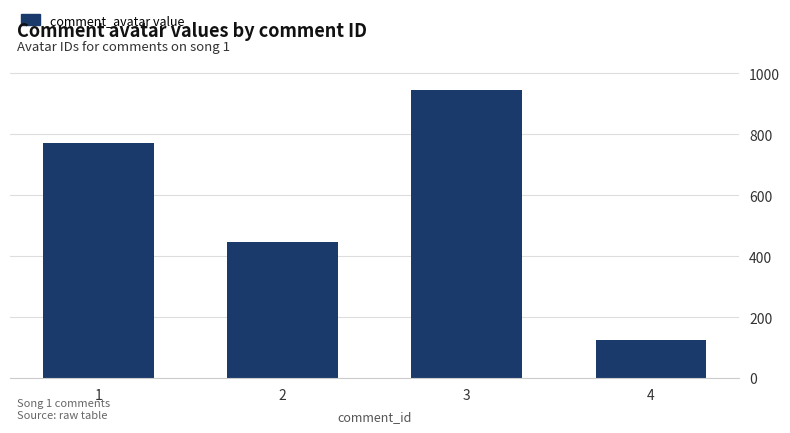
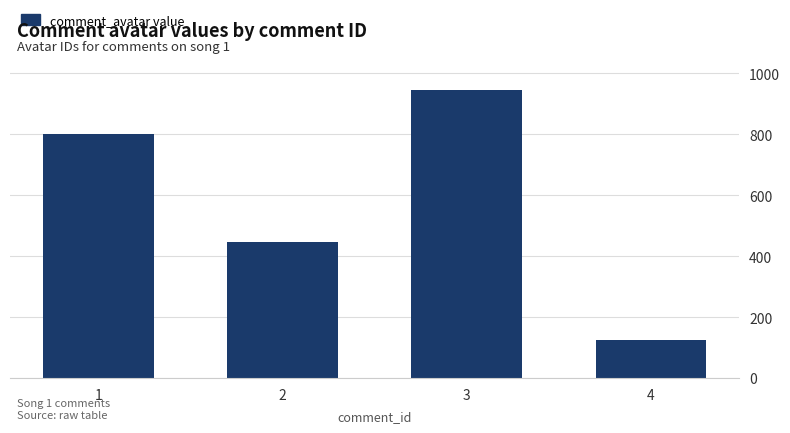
1: 770 -> 800
